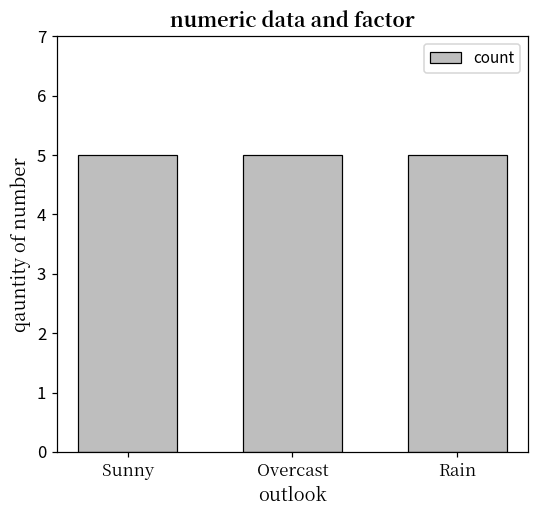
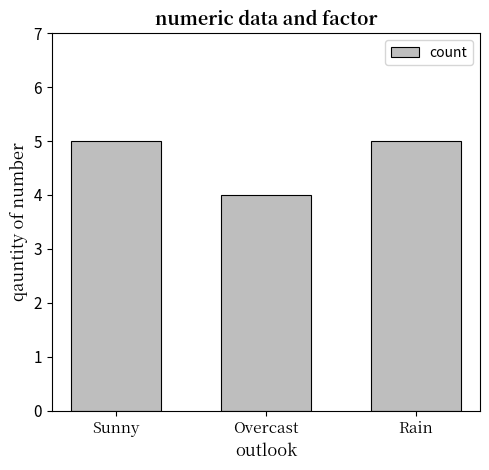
Overcast: 5 -> 4
